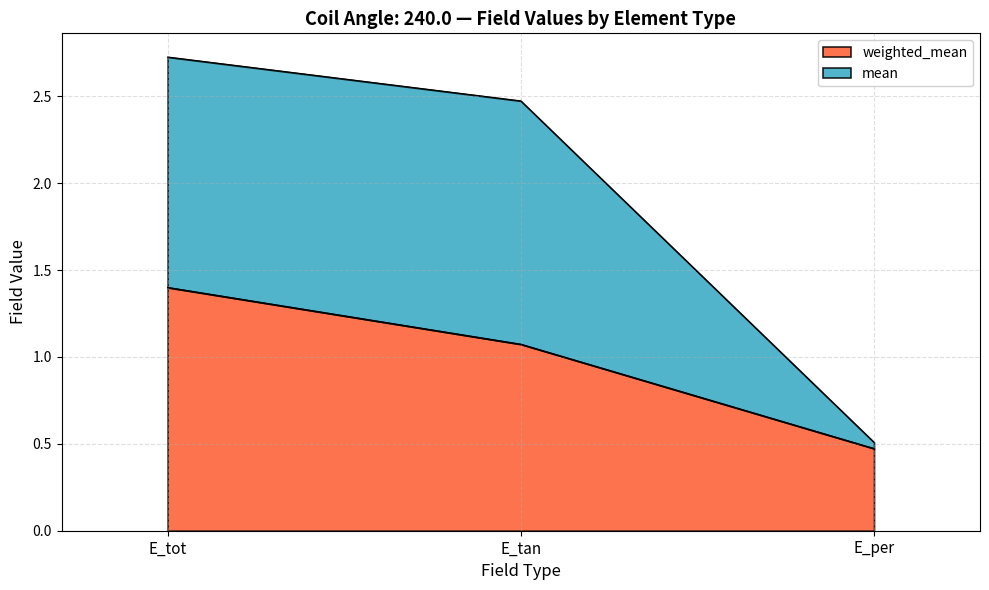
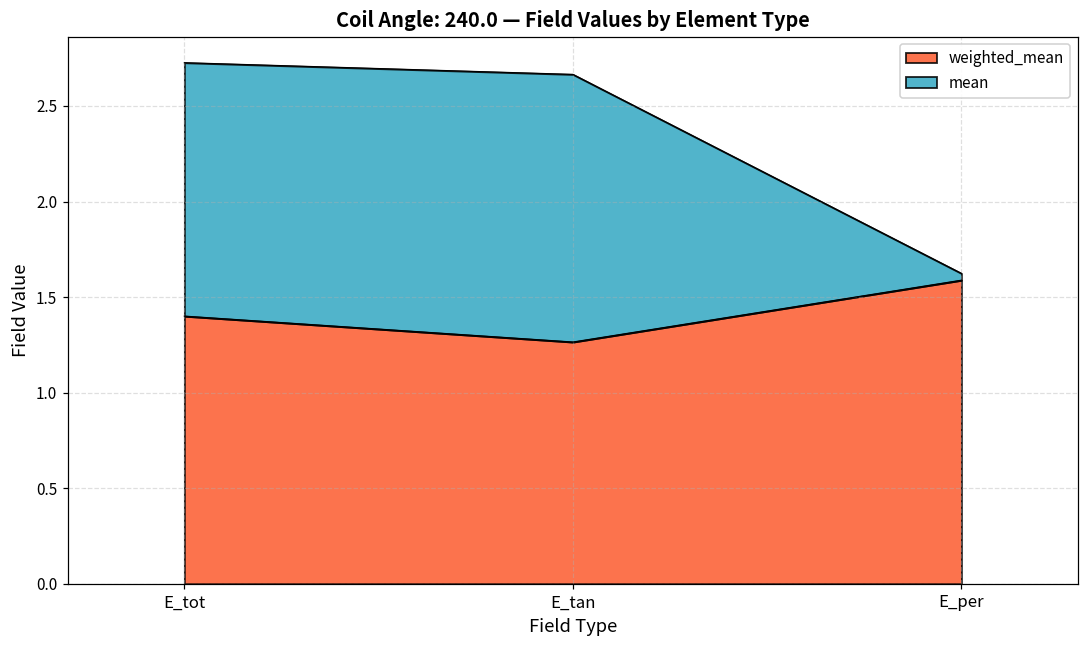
weighted_mean, E_tan: 1.07 -> 1.26
weighted_mean, E_per: 0.47 -> 1.59
